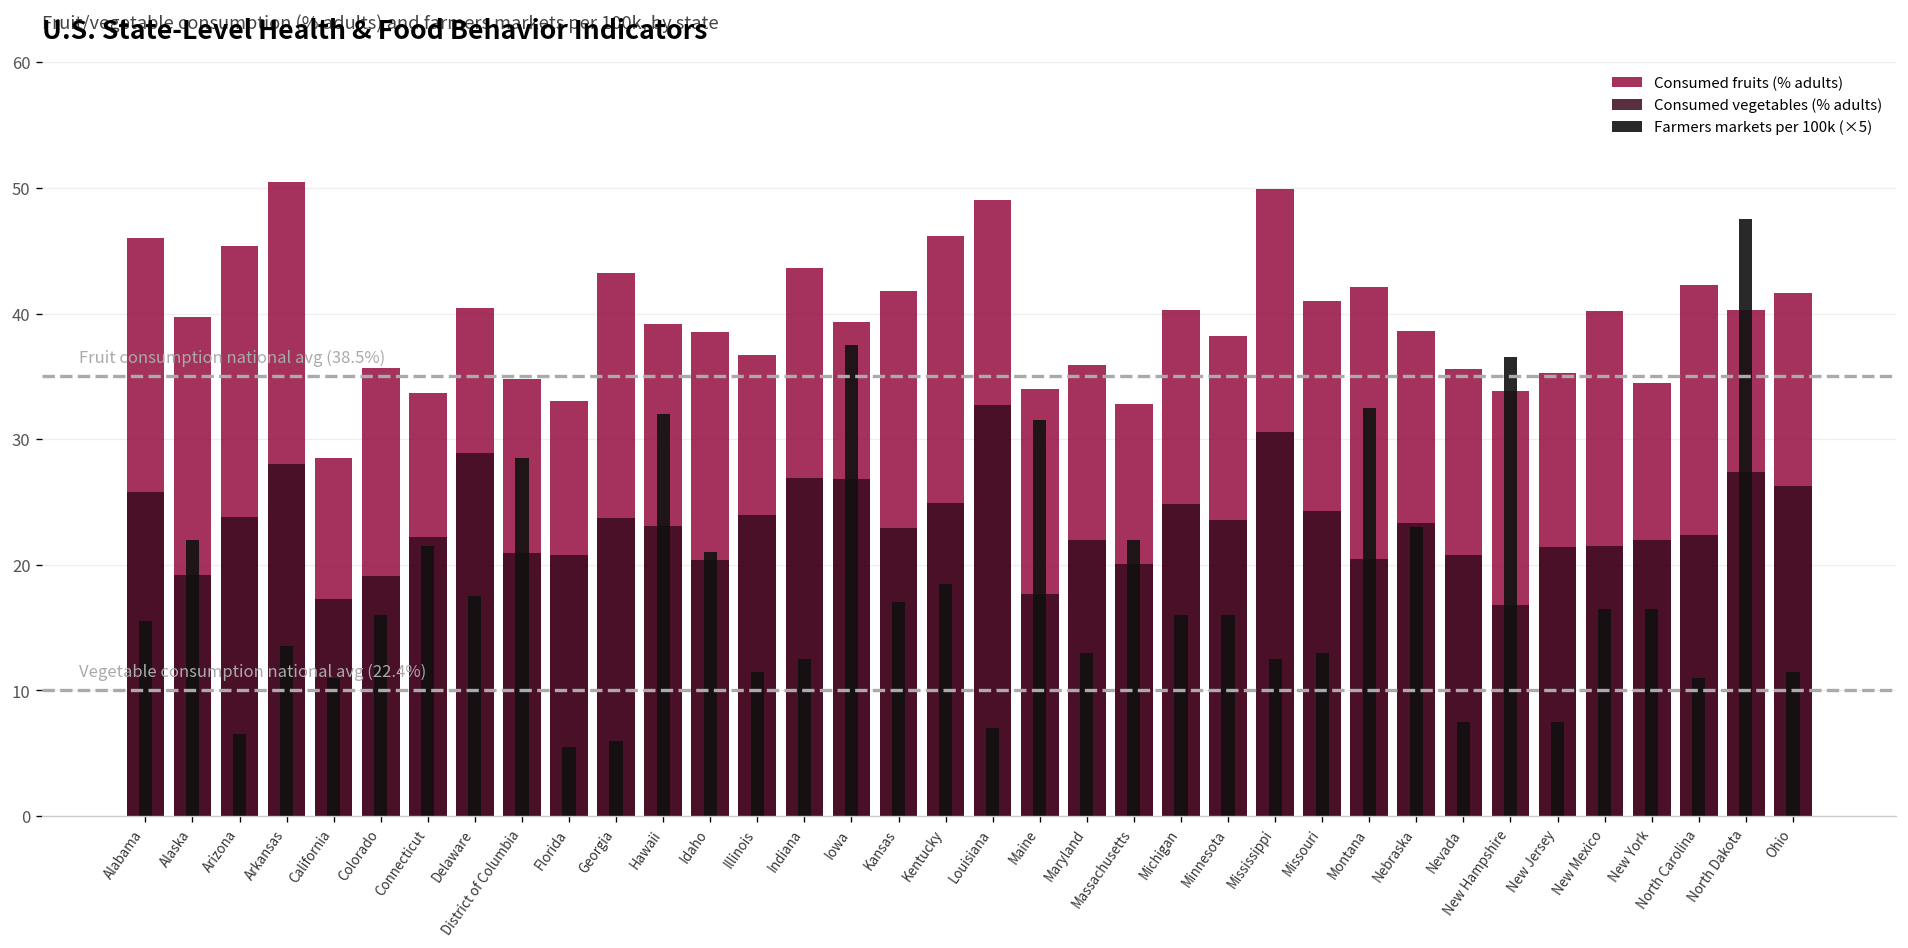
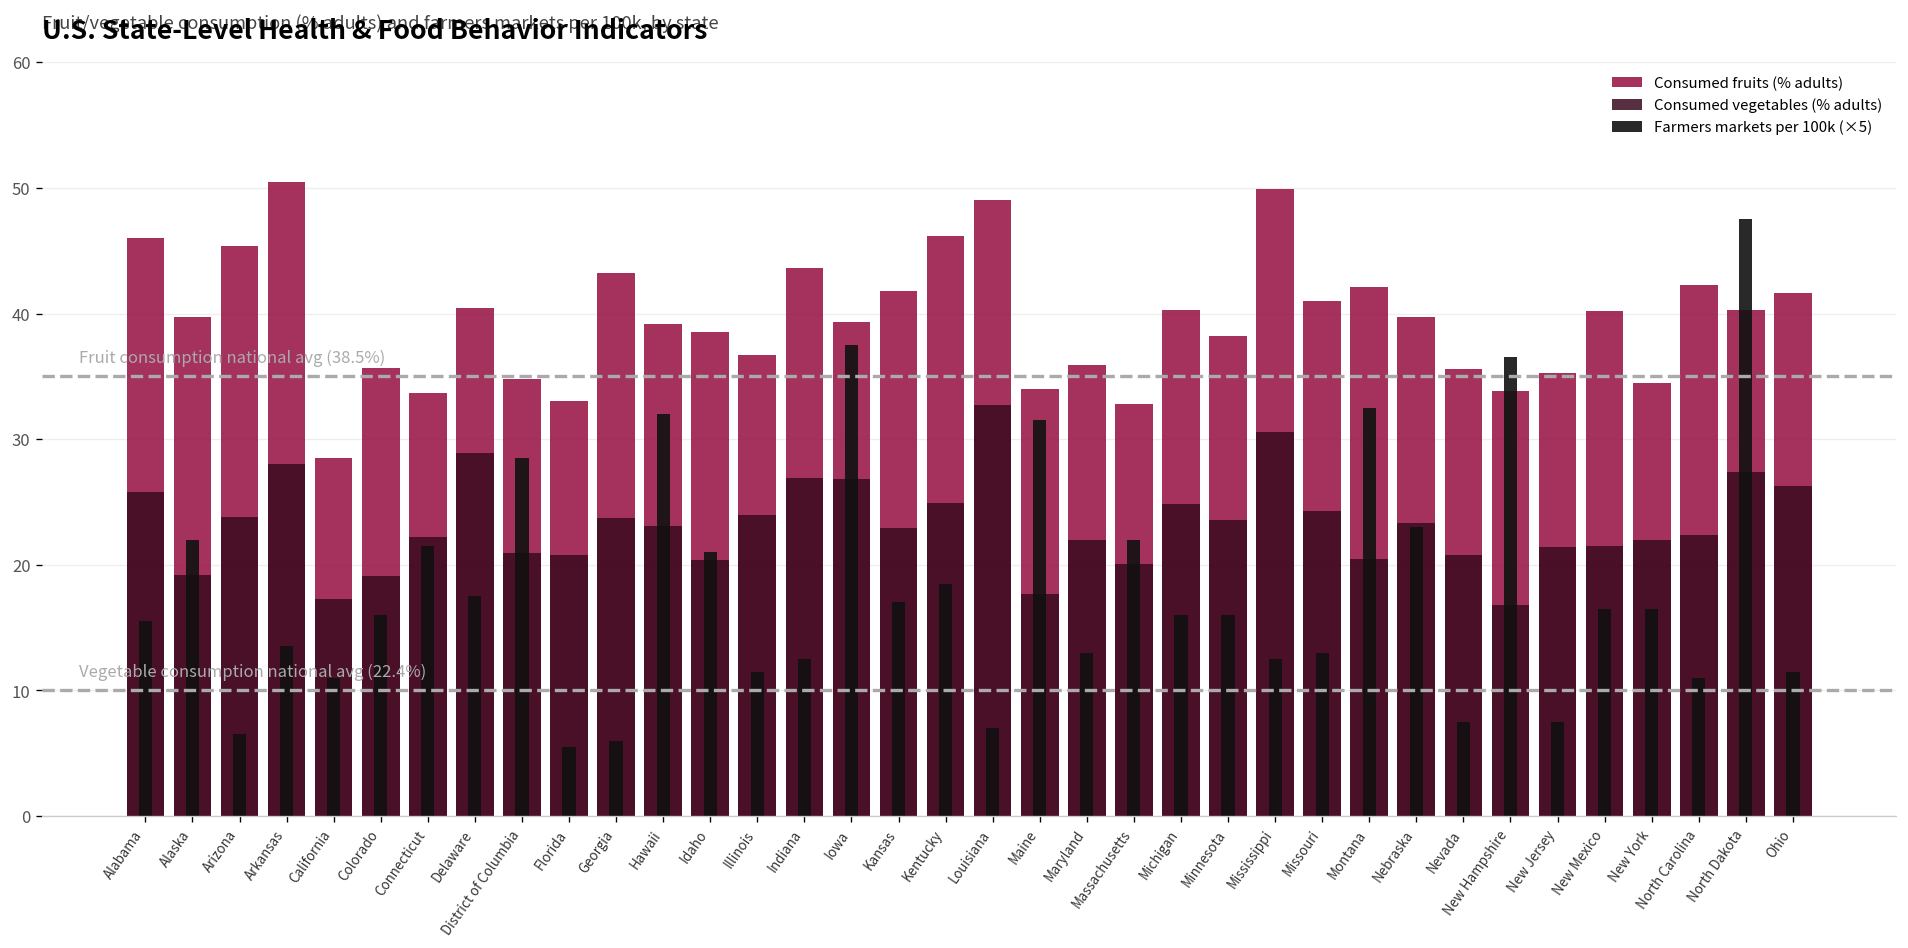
Consumed fruits (% adults), Nebraska: 38.6 -> 39.7
